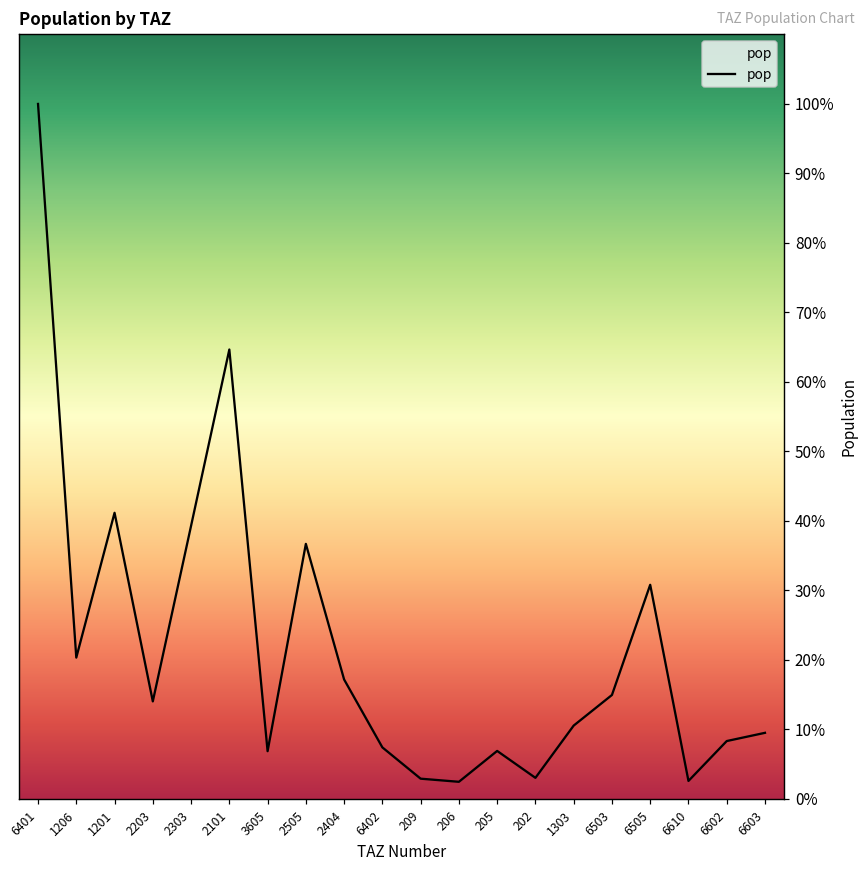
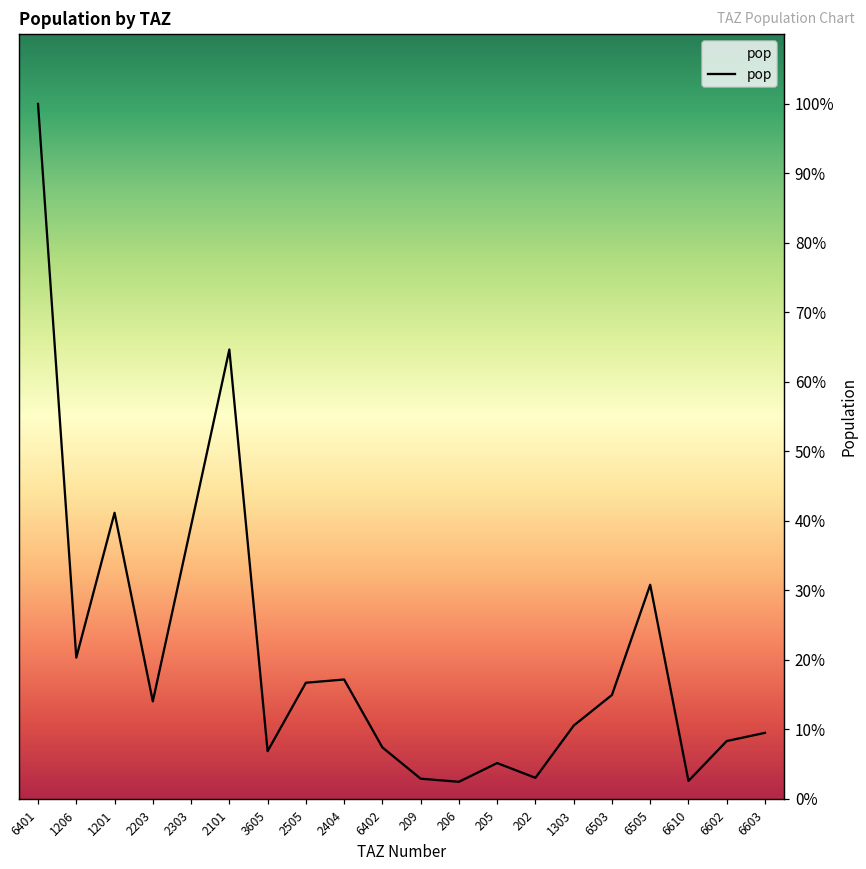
2505: 37% -> 17%
205: 7% -> 5%
